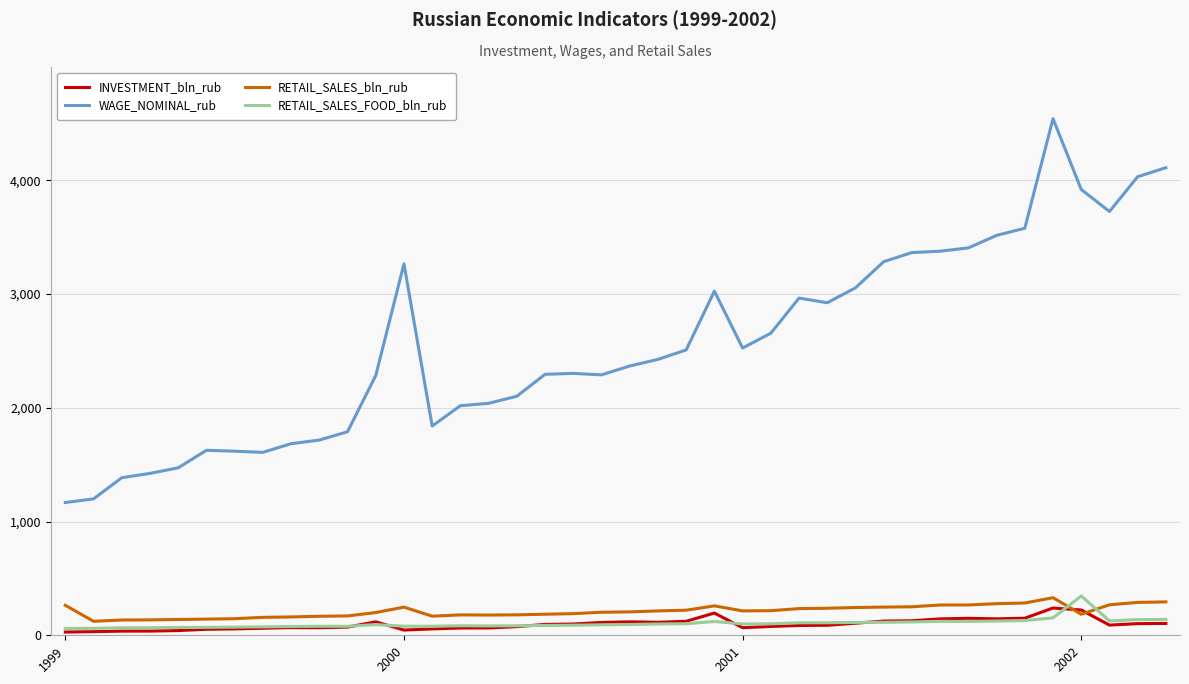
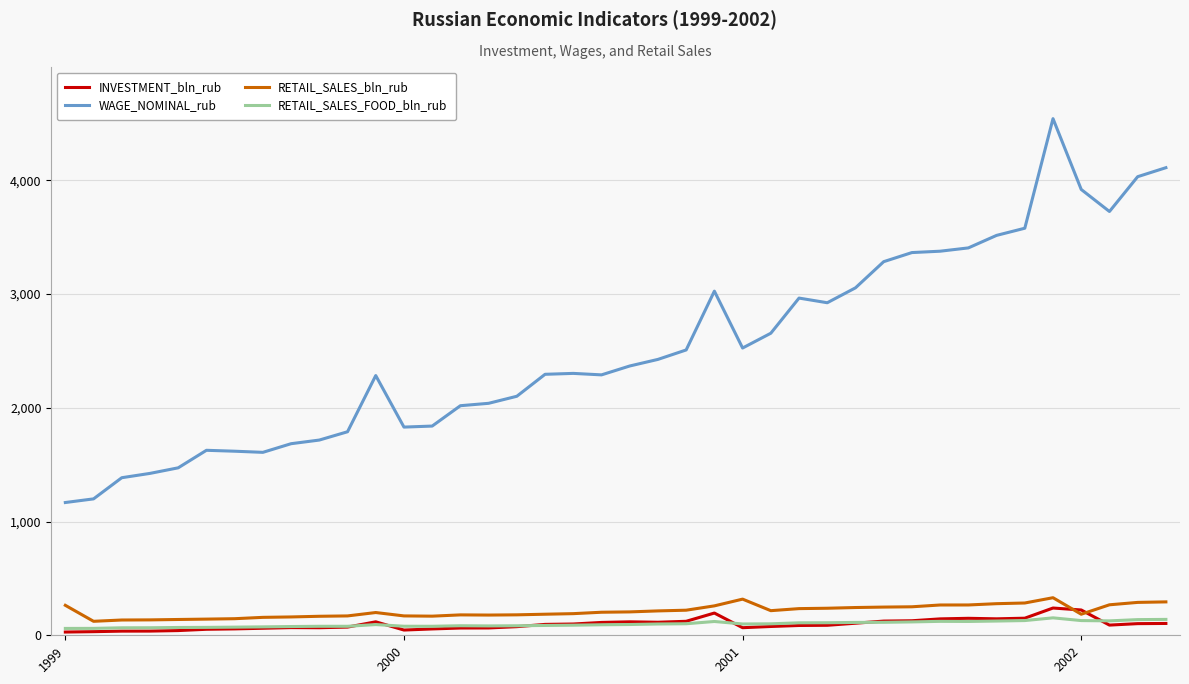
WAGE_NOMINAL_rub, 2000: 3,270 -> 1,830
RETAIL_SALES_bln_rub, 2000: 250 -> 170
RETAIL_SALES_bln_rub, 2001: 210 -> 320
RETAIL_SALES_FOOD_bln_rub, 2002: 350 -> 130
